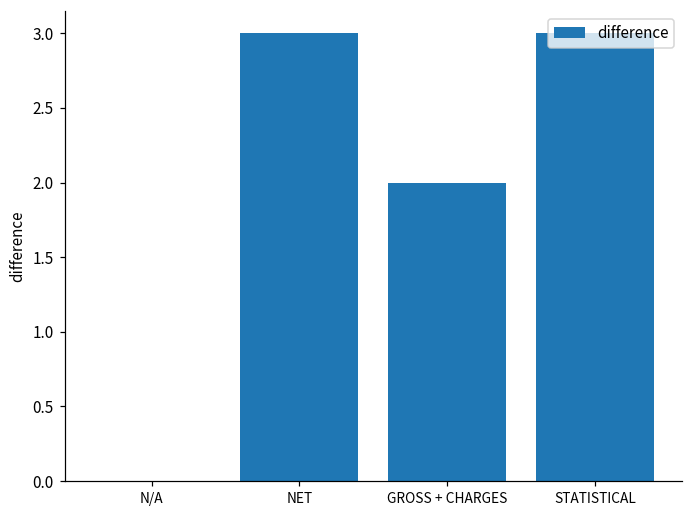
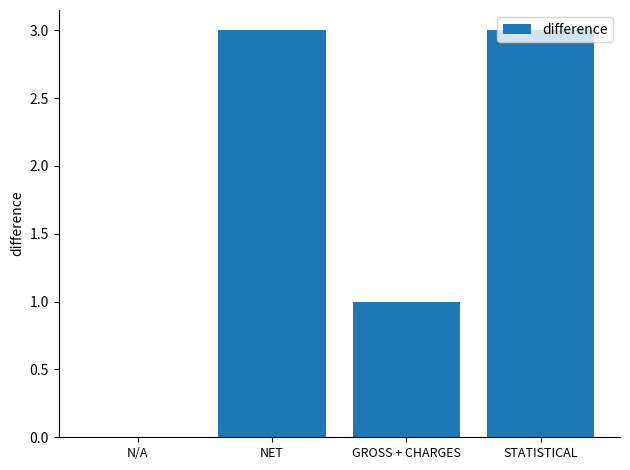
GROSS + CHARGES: 2 -> 1
